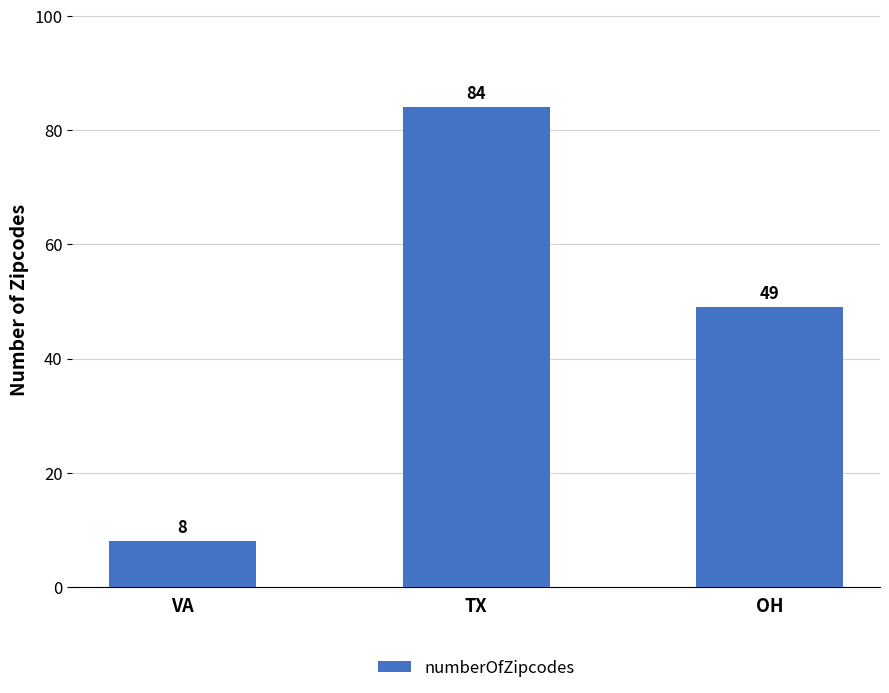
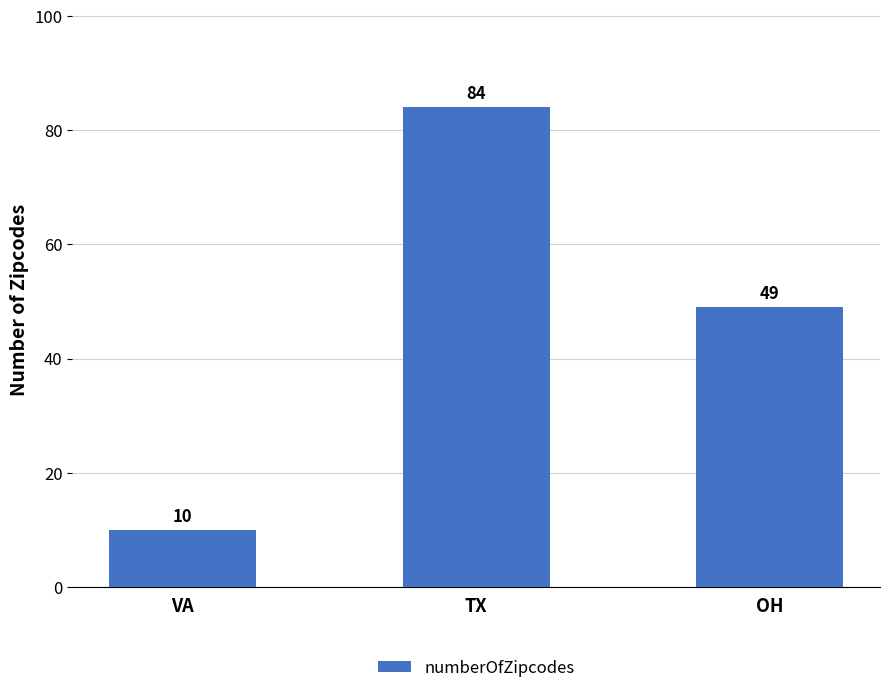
VA: 8 -> 10
